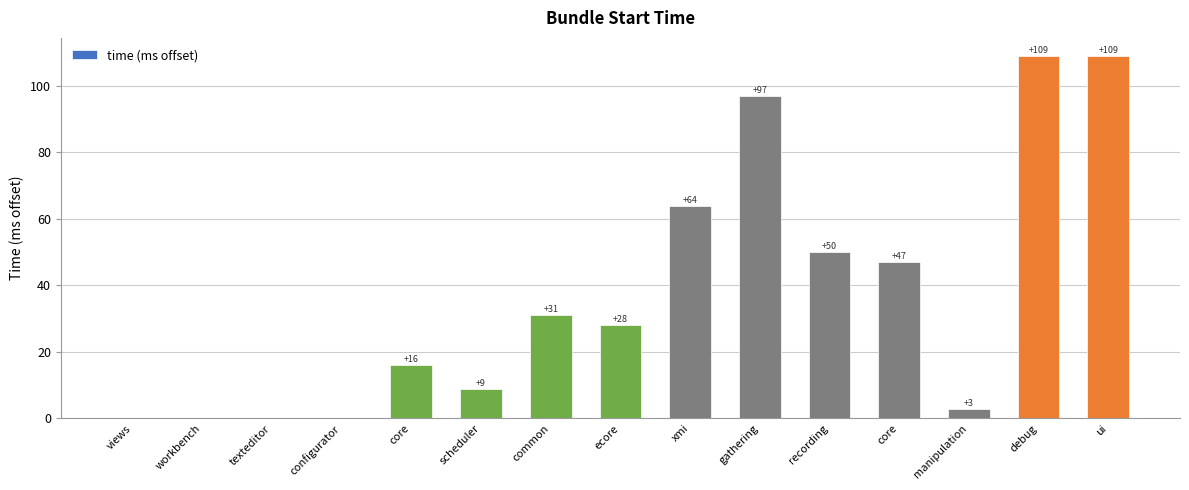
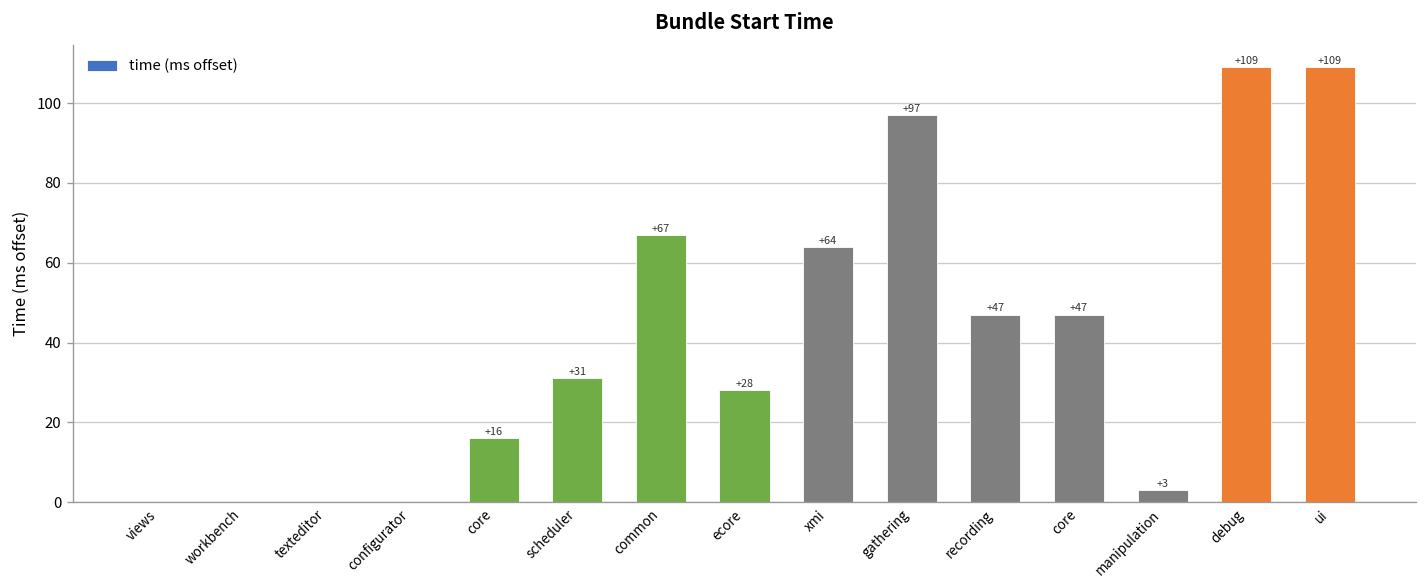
scheduler: +9 -> +31
common: +31 -> +67
recording: +50 -> +47
